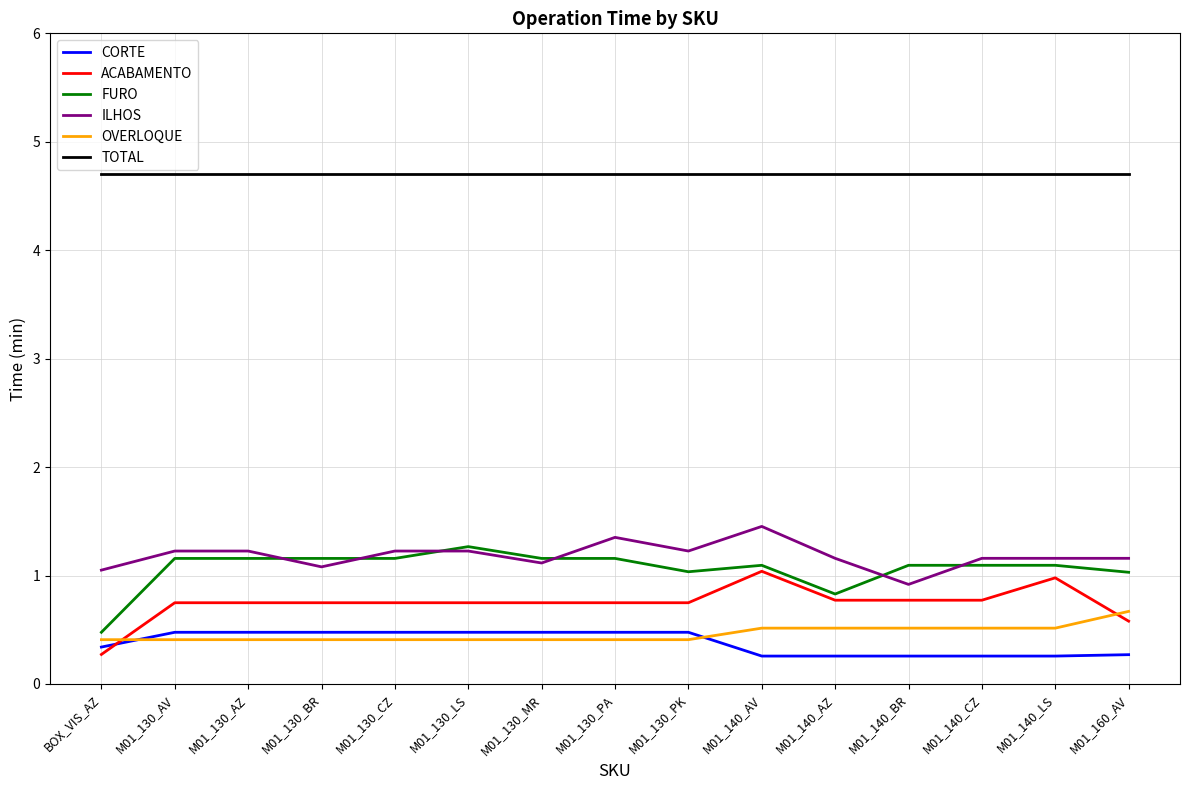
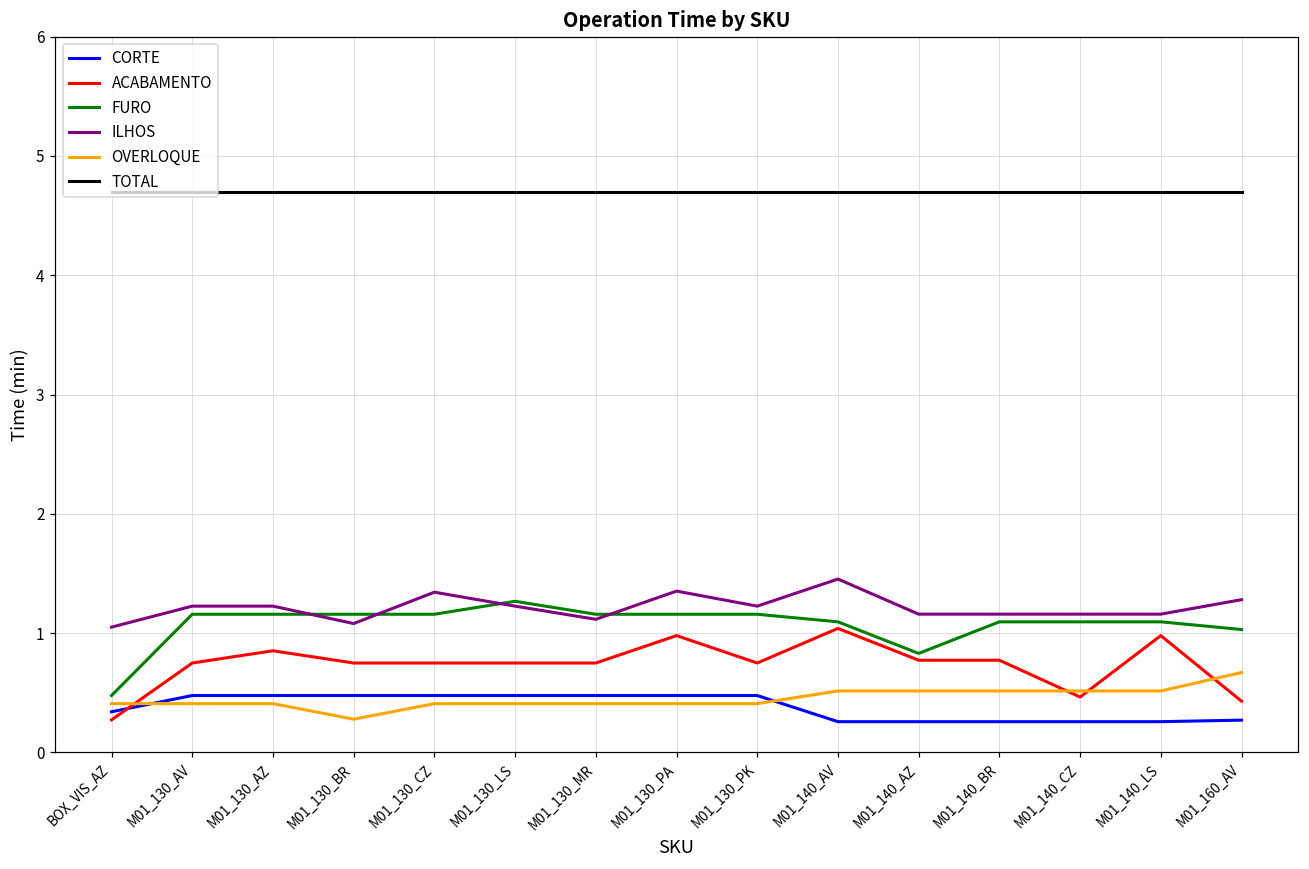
ACABAMENTO, M01_130_AZ: 0.75 -> 0.85
OVERLOQUE, M01_130_BR: 0.41 -> 0.28
ILHOS, M01_130_CZ: 1.23 -> 1.34
ACABAMENTO, M01_130_PA: 0.75 -> 0.98
FURO, M01_130_PK: 1.03 -> 1.16
ILHOS, M01_140_BR: 0.92 -> 1.16
ACABAMENTO, M01_140_CZ: 0.77 -> 0.46
ACABAMENTO, M01_160_AV: 0.58 -> 0.43
ILHOS, M01_160_AV: 1.16 -> 1.28
